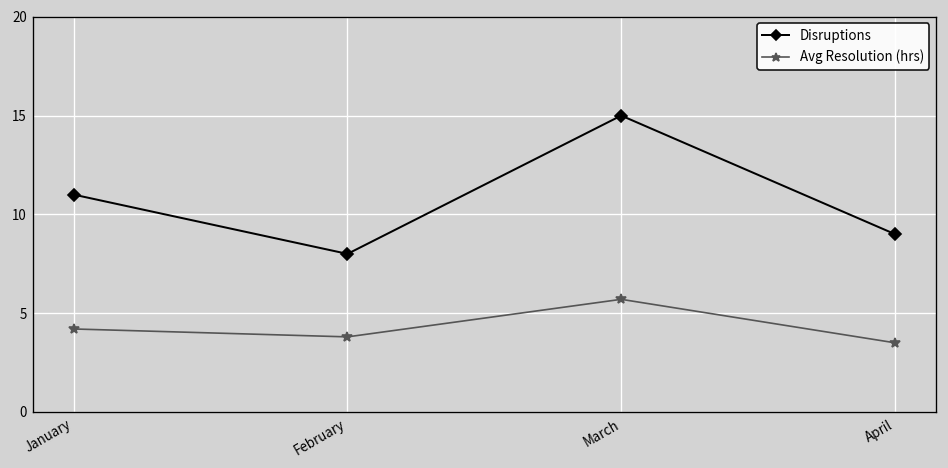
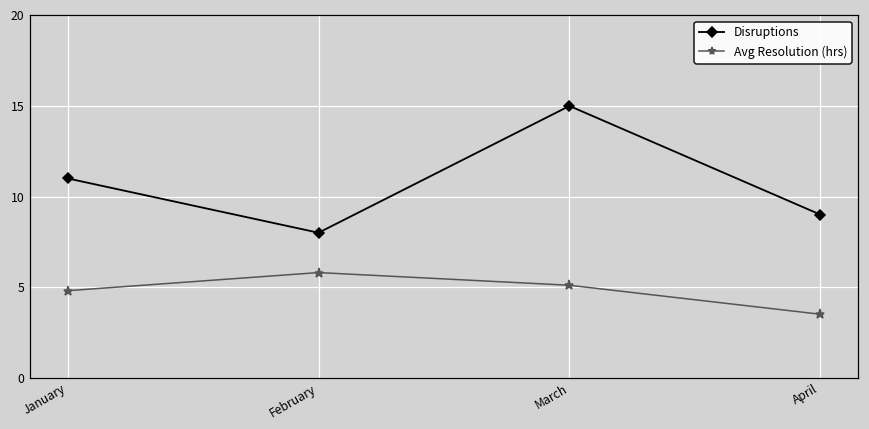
Avg Resolution (hrs), January: 4.2 -> 4.8
Avg Resolution (hrs), February: 3.8 -> 5.8
Avg Resolution (hrs), March: 5.7 -> 5.1
